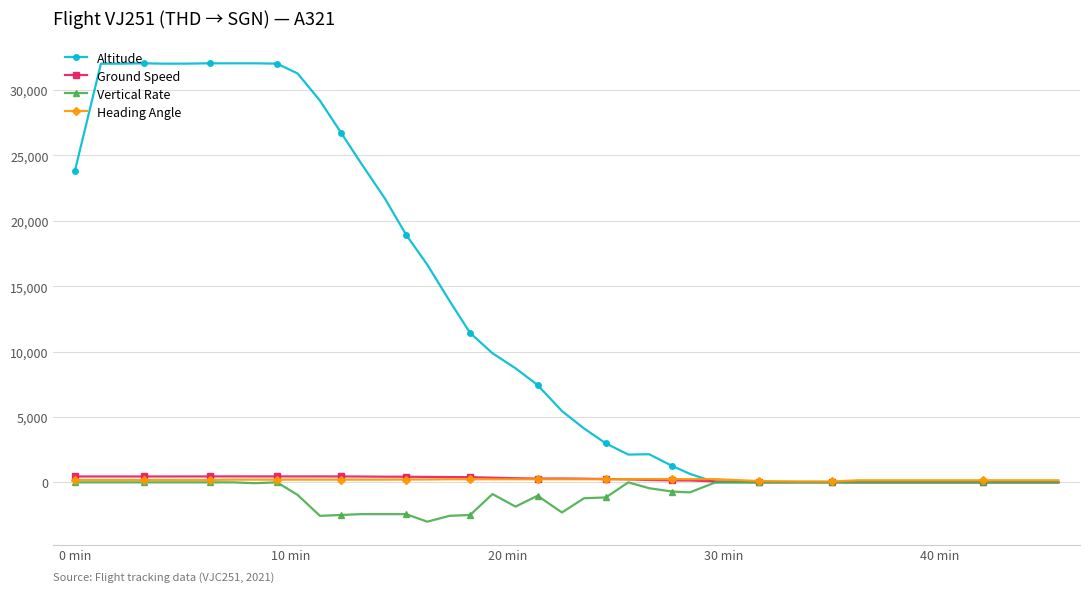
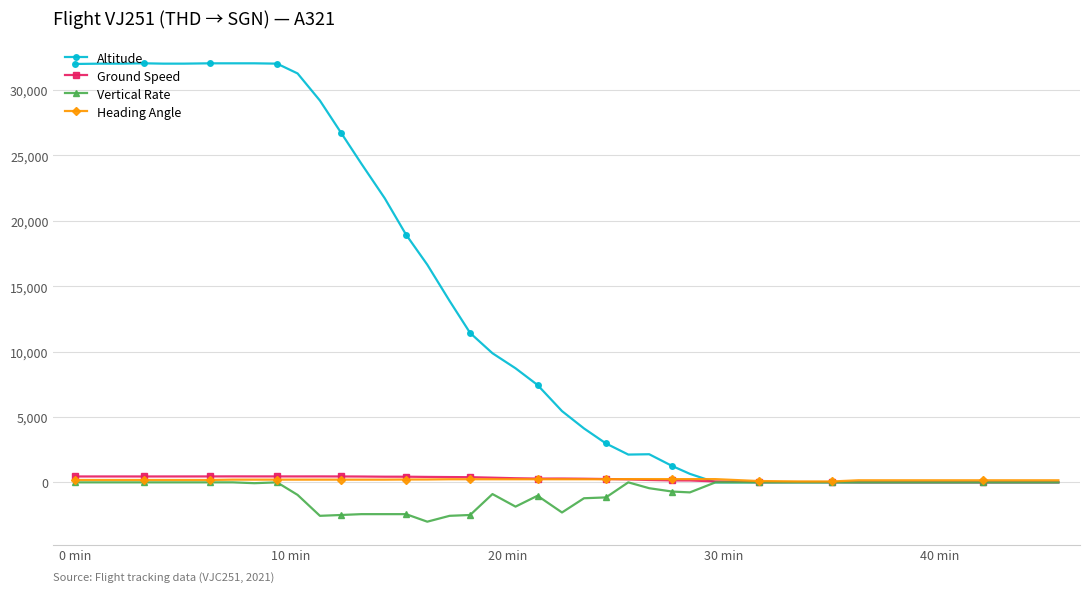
Altitude, 0 min: 23,800 -> 32,000
